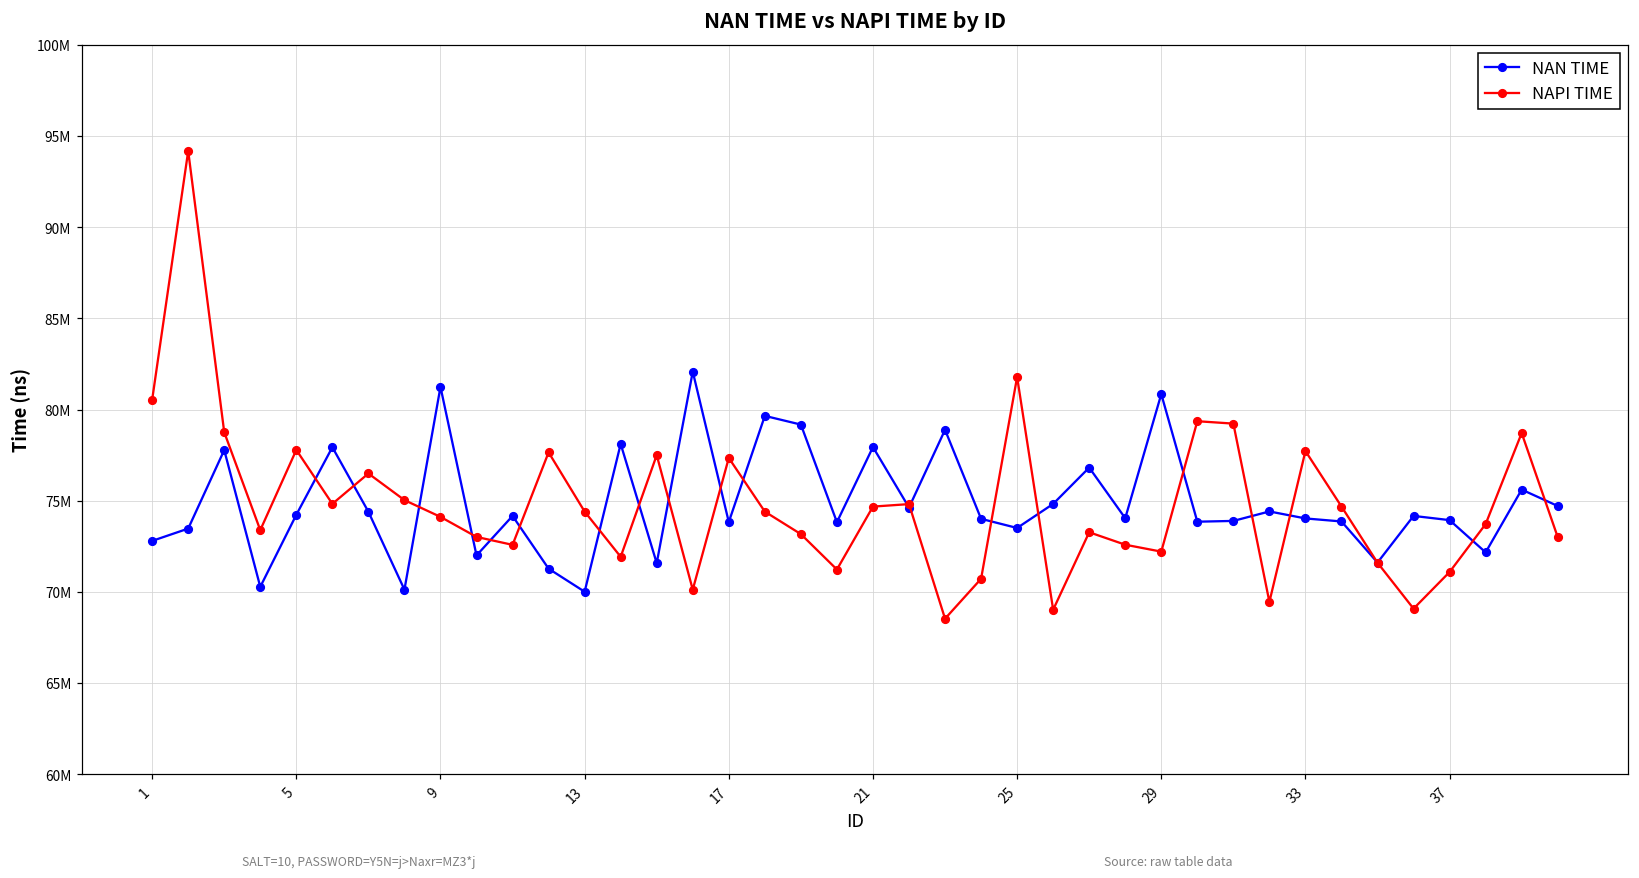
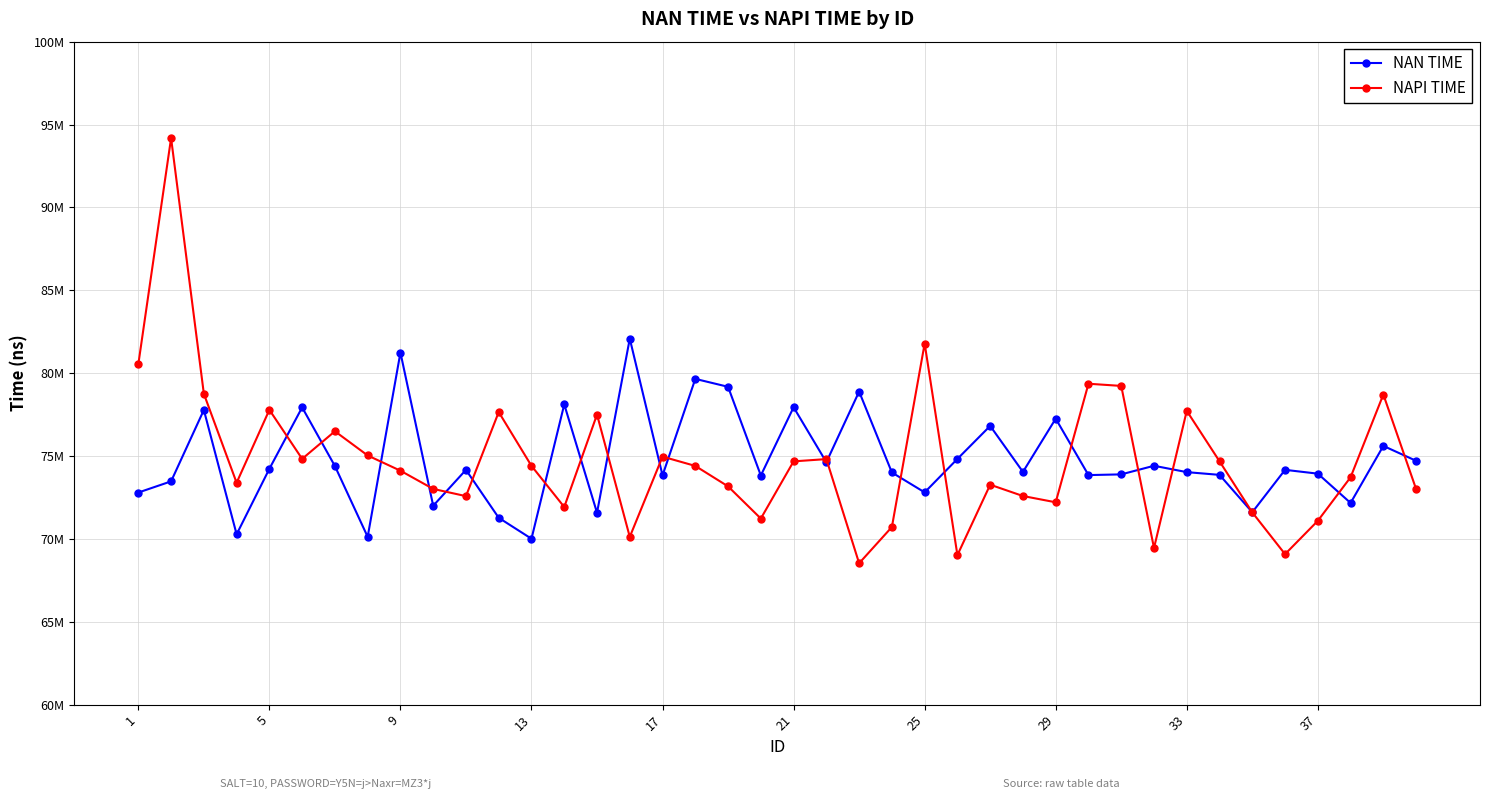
NAPI TIME, 17: 77300000 -> 75000000
NAN TIME, 25: 73500000 -> 72800000
NAN TIME, 29: 80800000 -> 77300000
